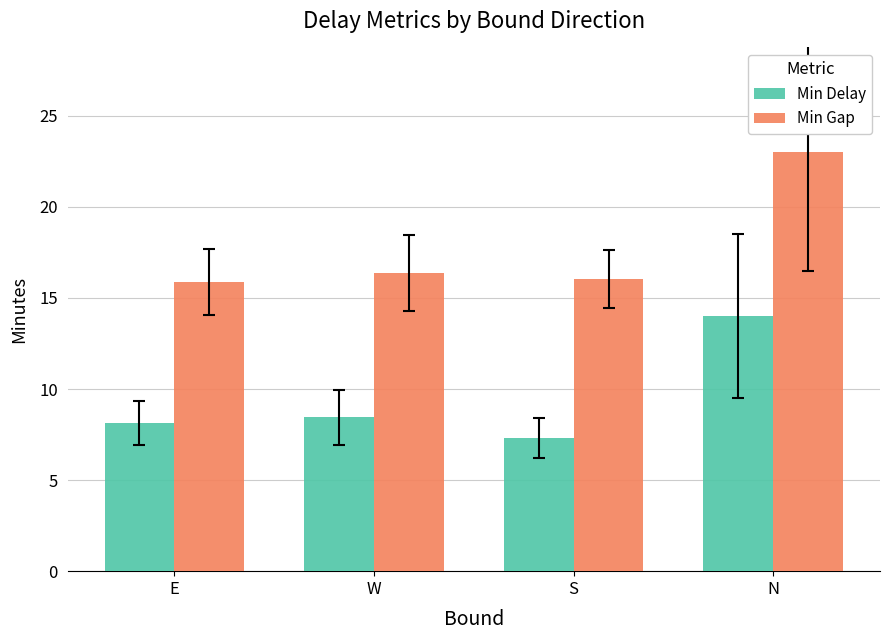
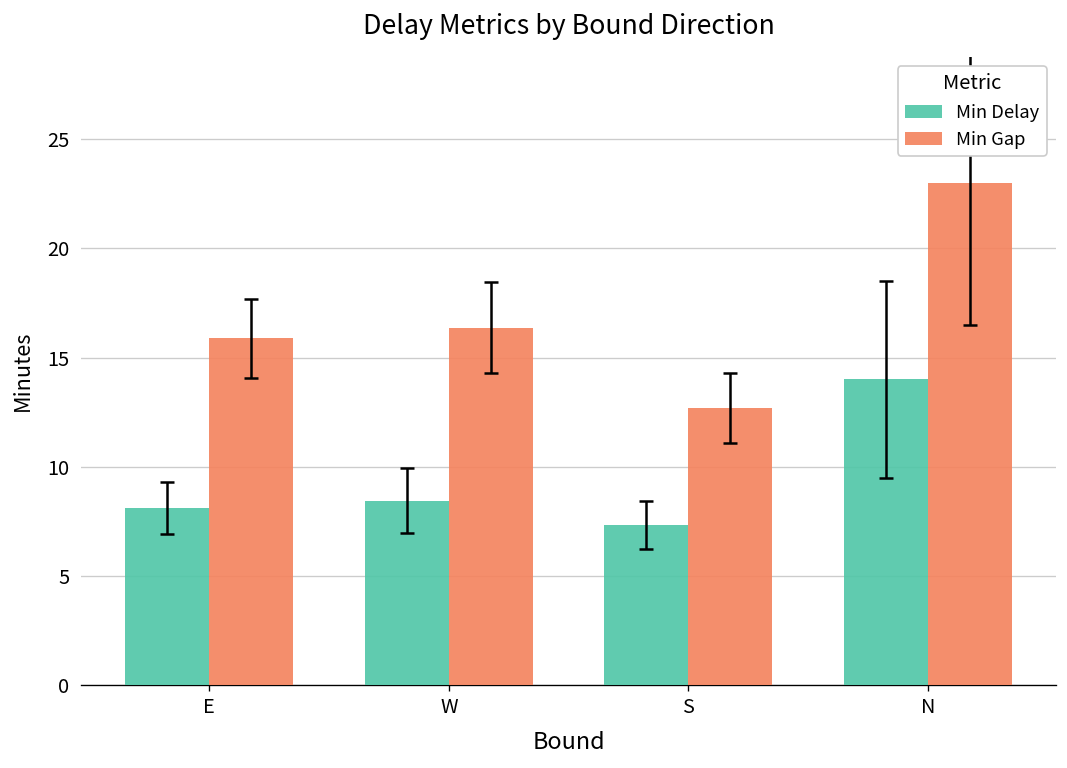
Min Gap, S: 16.1 -> 12.7
